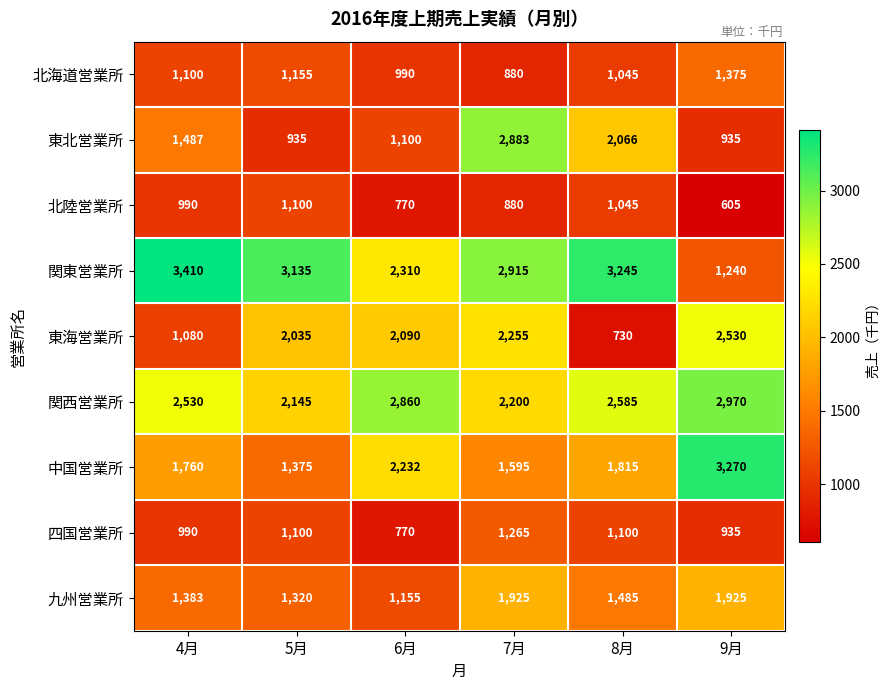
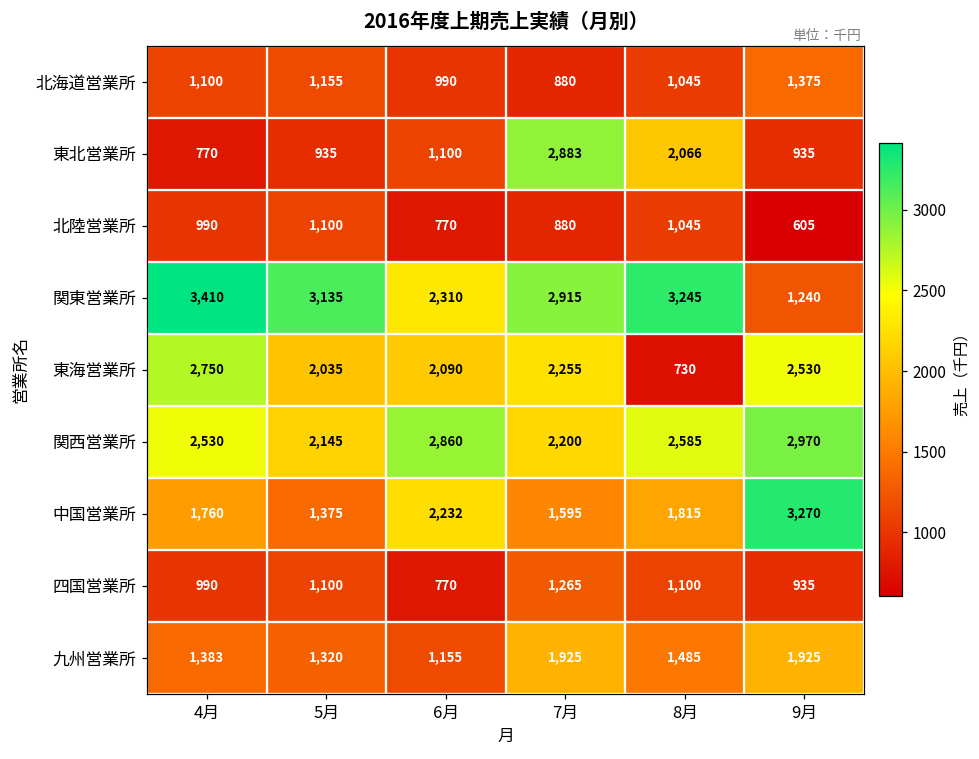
東北営業所, 4月: 1,487 -> 770
東海営業所, 4月: 1,080 -> 2,750
